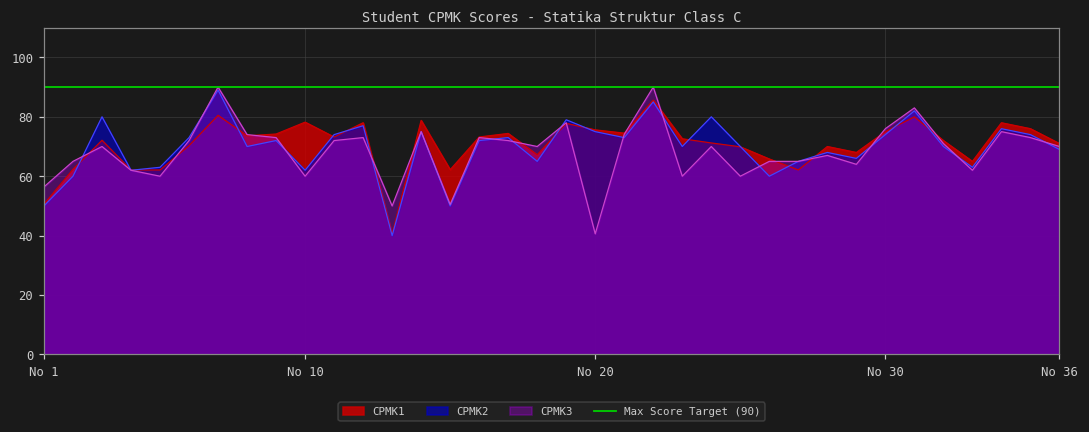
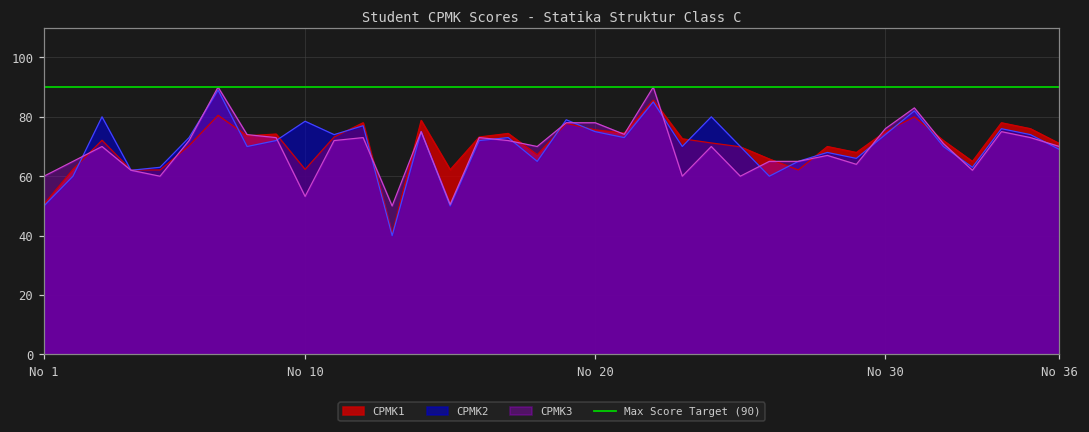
CPMK3, No 1: 56 -> 60
CPMK1, No 10: 78 -> 62
CPMK2, No 10: 62 -> 79
CPMK3, No 10: 60 -> 53
CPMK3, No 20: 41 -> 78
